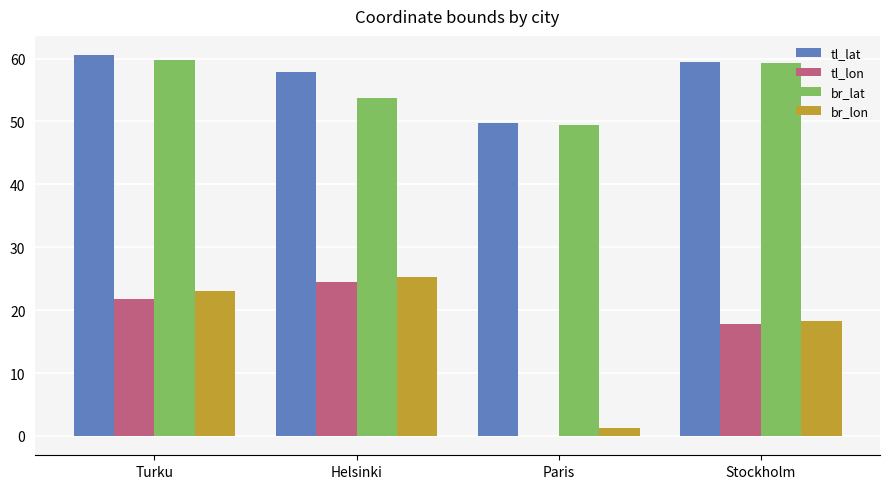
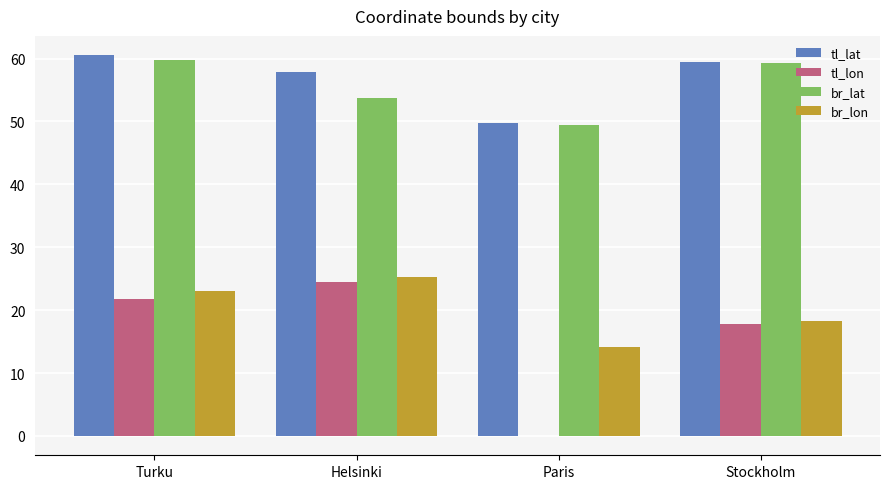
br_lon, Paris: 1 -> 14
